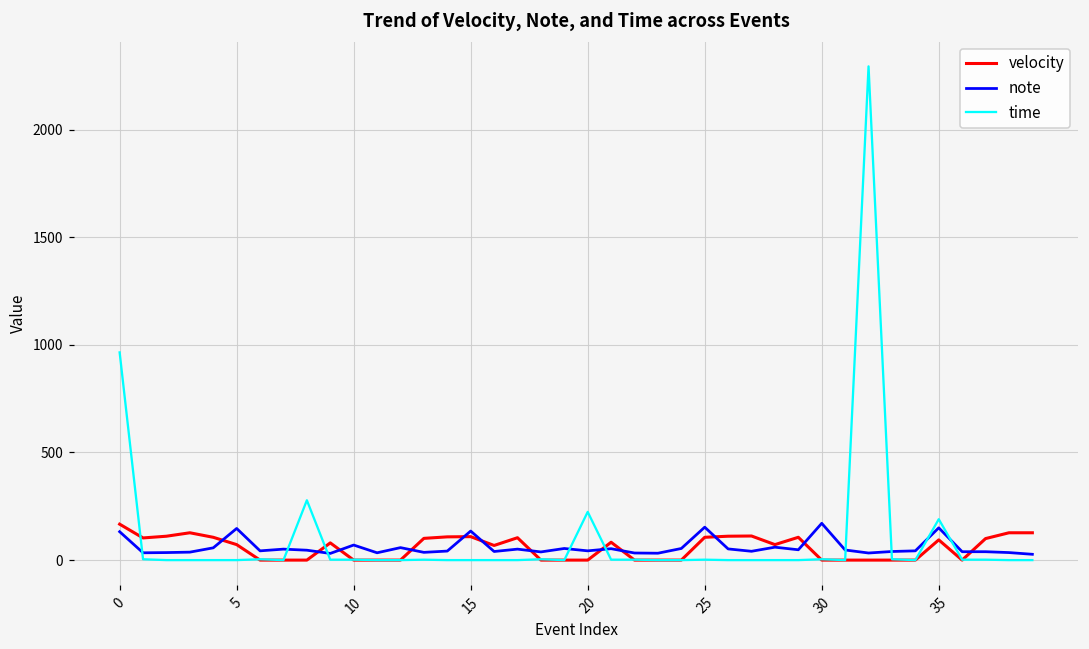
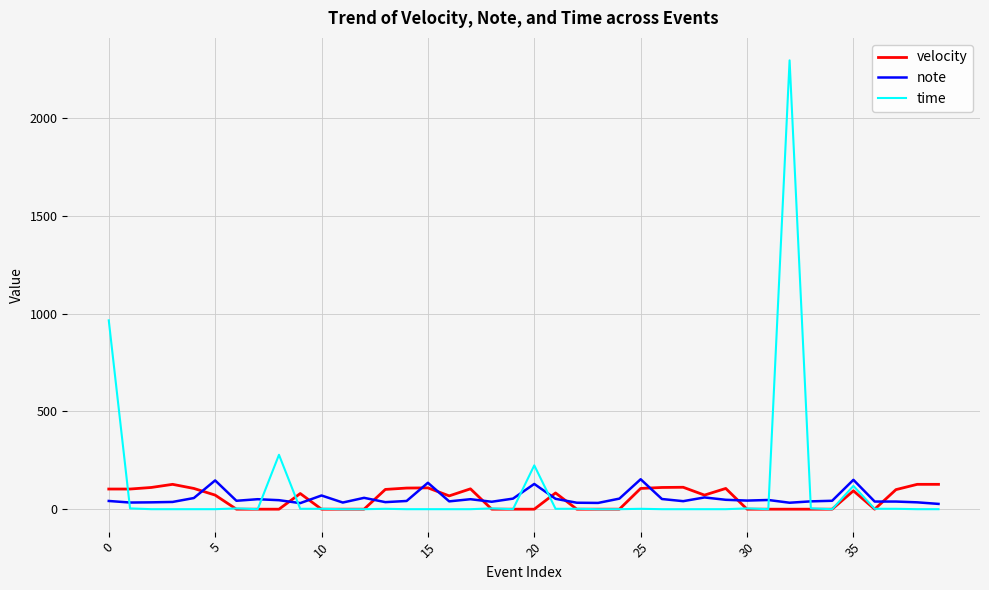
velocity, 0: 170 -> 100
note, 0: 130 -> 40
note, 20: 40 -> 130
note, 30: 170 -> 40
time, 35: 190 -> 120
